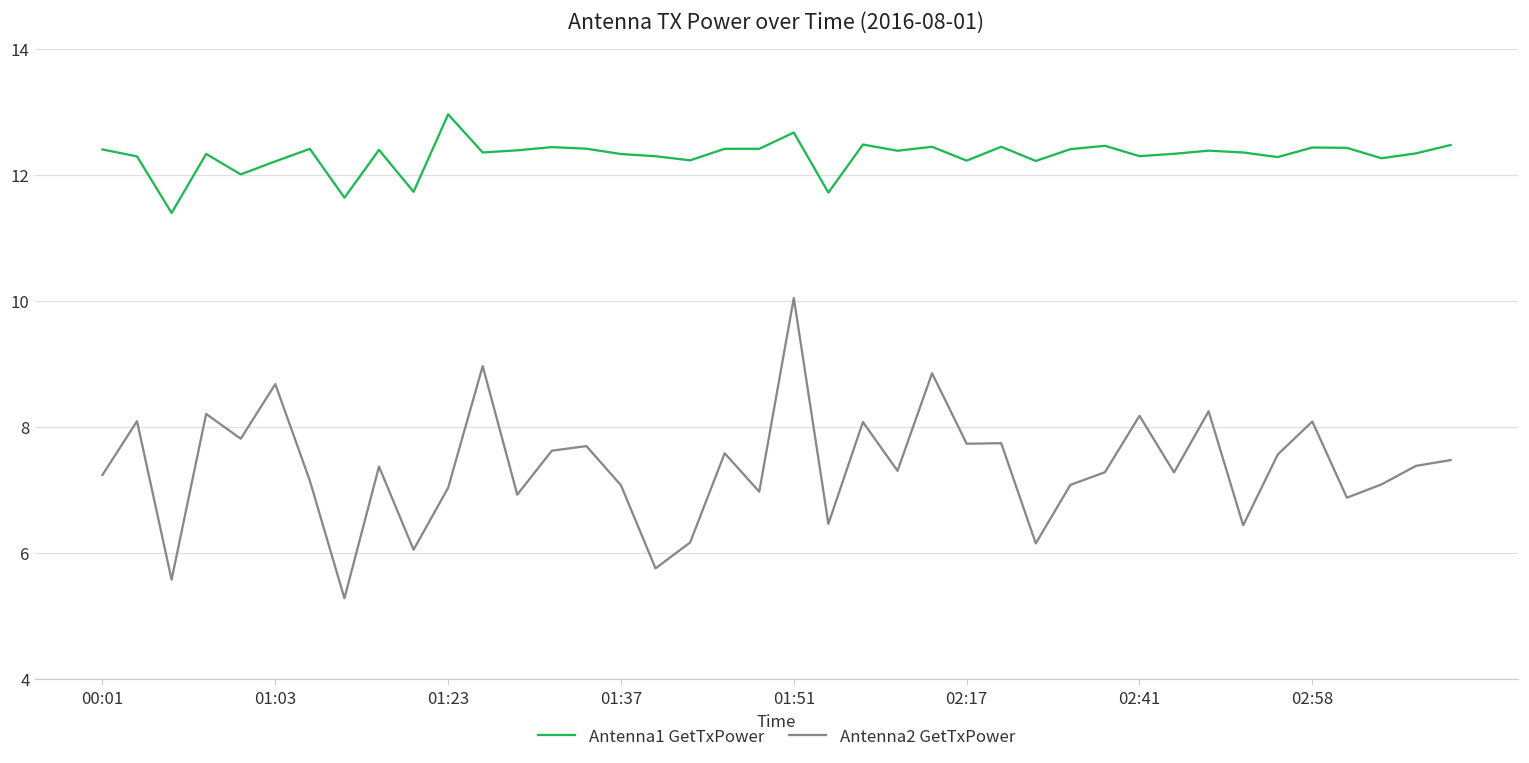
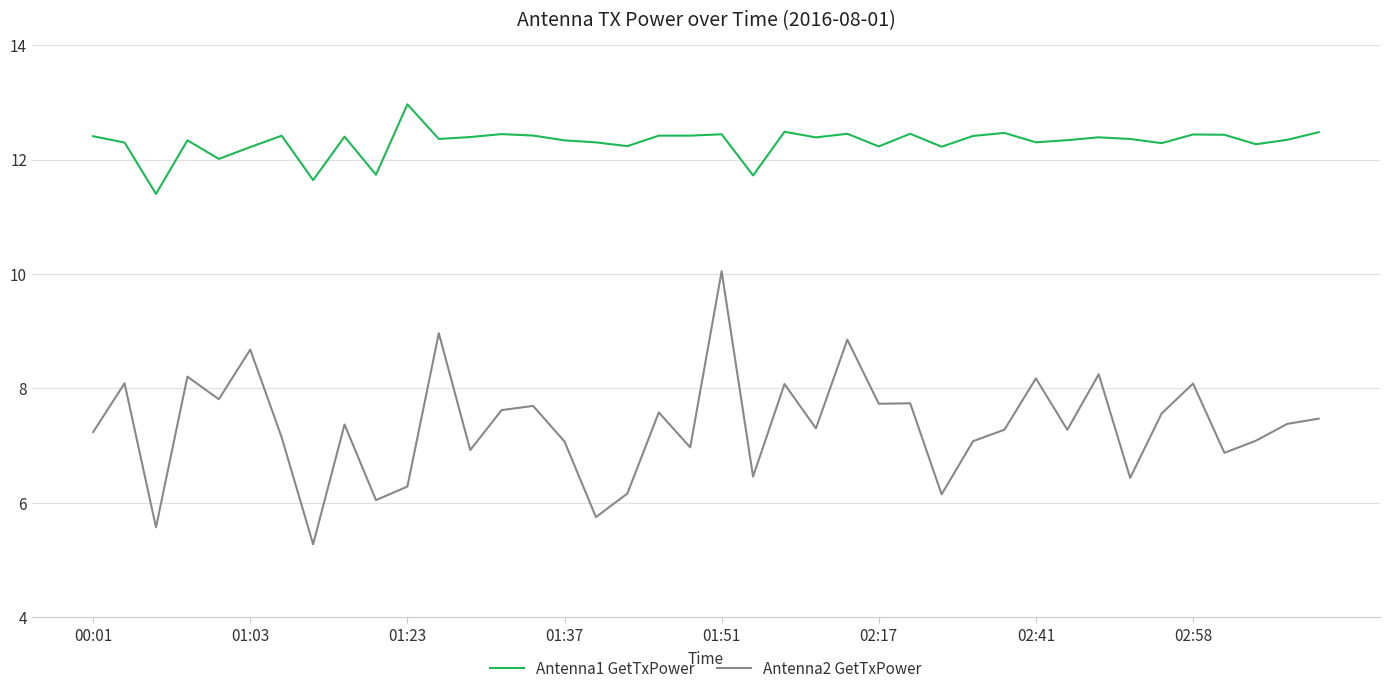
Antenna2 GetTxPower, 01:23: 7.0 -> 6.3
Antenna1 GetTxPower, 01:51: 12.7 -> 12.4
